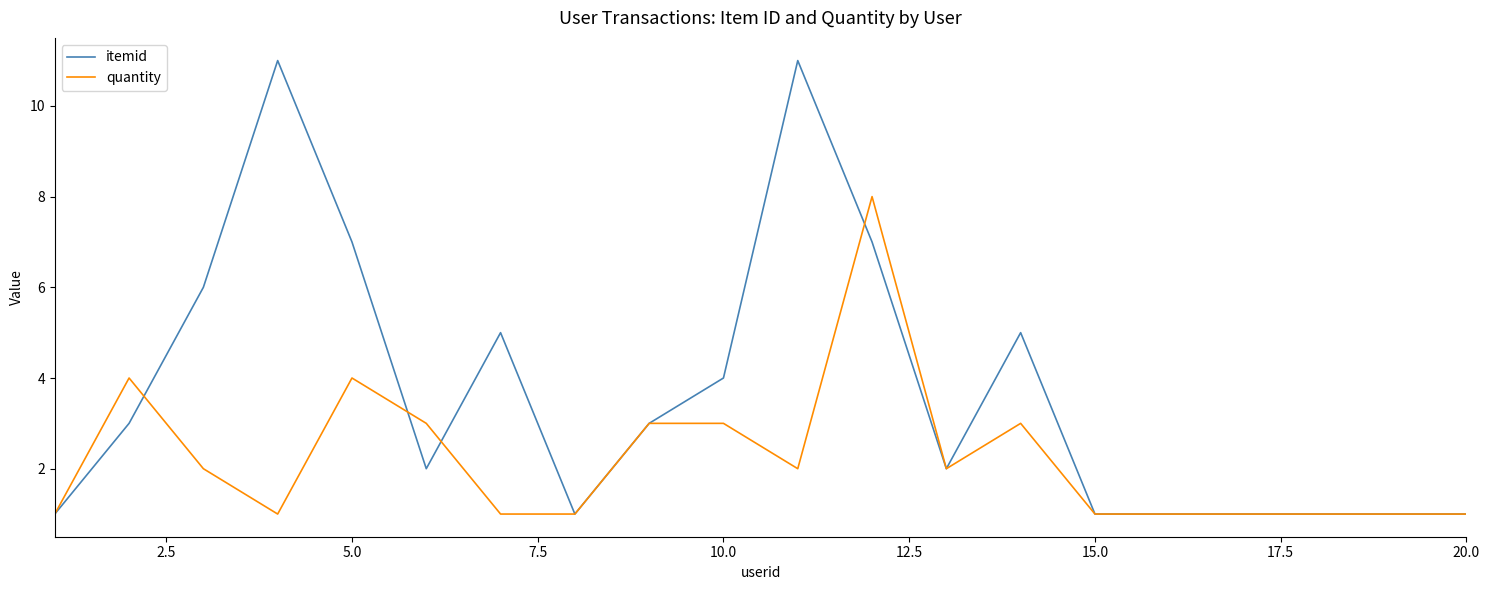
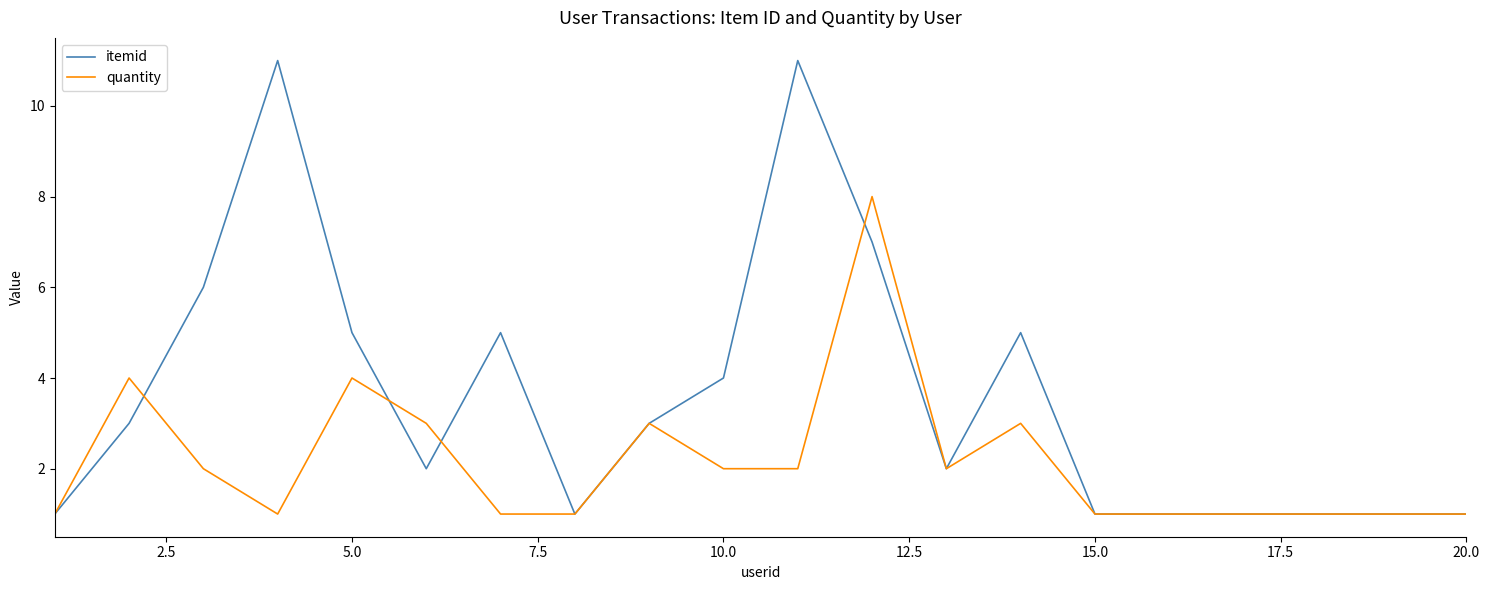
itemid, 5.0: 7 -> 5
quantity, 10.0: 3 -> 2
